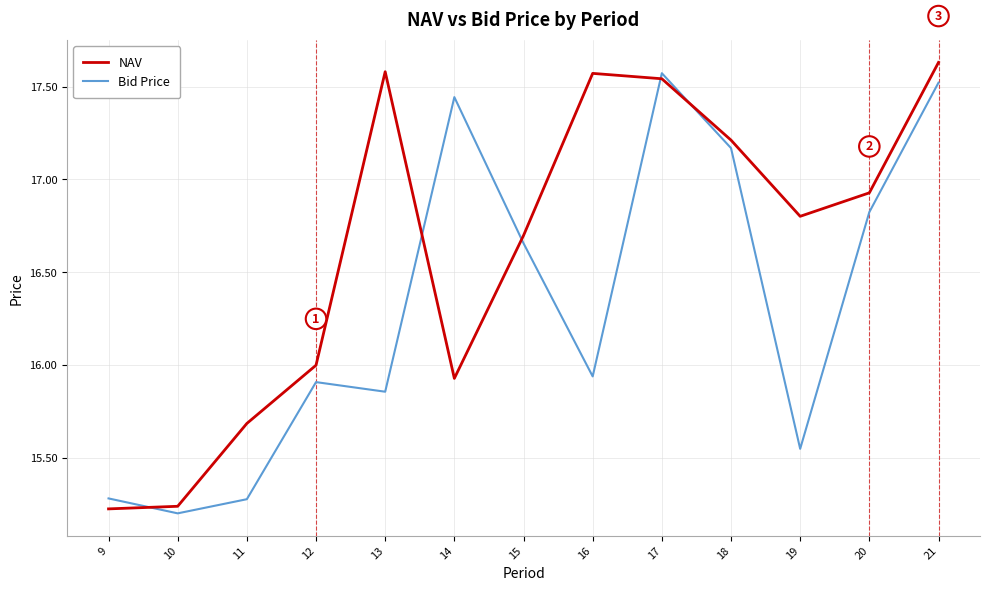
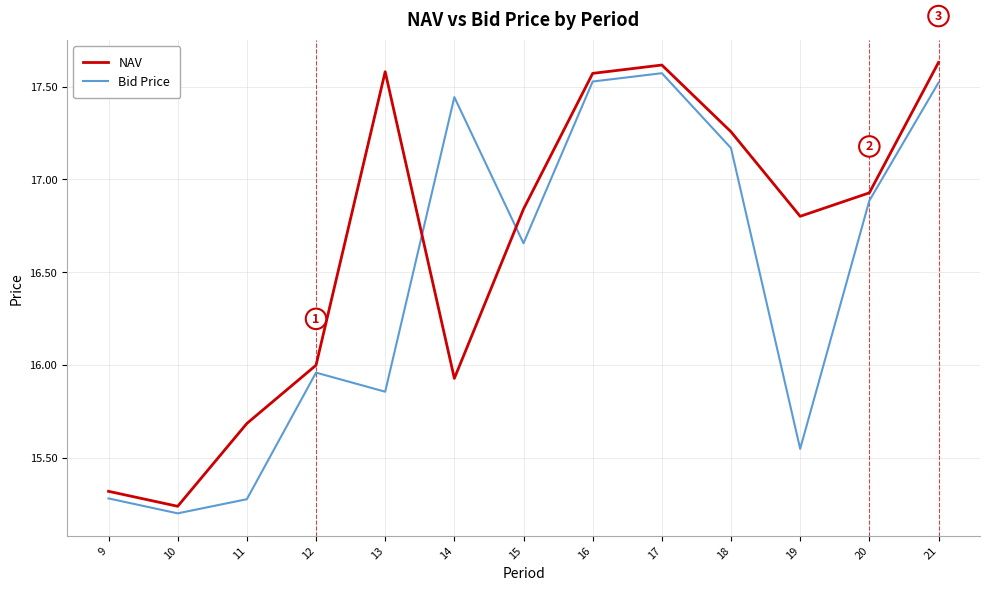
NAV, 9: 15.22 -> 15.32
Bid Price, 12: 15.91 -> 15.96
NAV, 15: 16.70 -> 16.84
Bid Price, 16: 15.94 -> 17.53
NAV, 17: 17.54 -> 17.62
NAV, 18: 17.21 -> 17.26
Bid Price, 20: 16.82 -> 16.89
